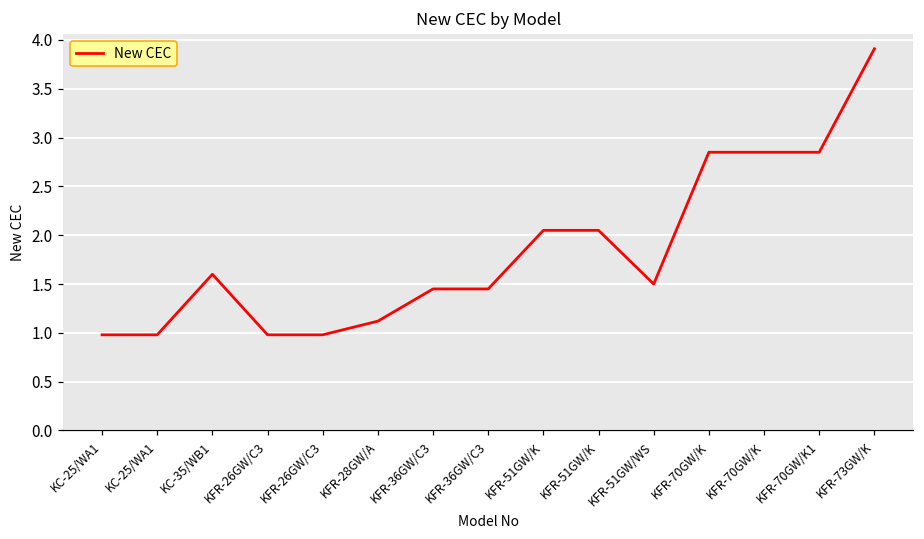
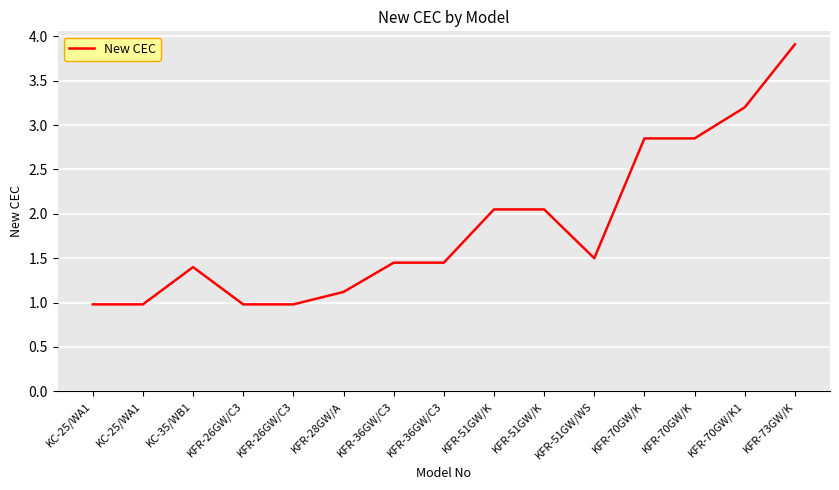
KC-35/WB1: 1.6 -> 1.4
KFR-70GW/K1: 2.9 -> 3.2
